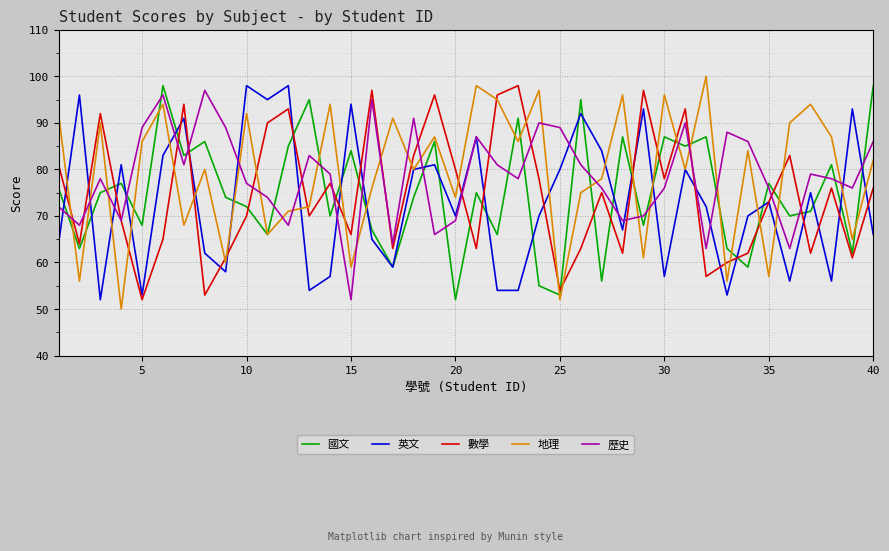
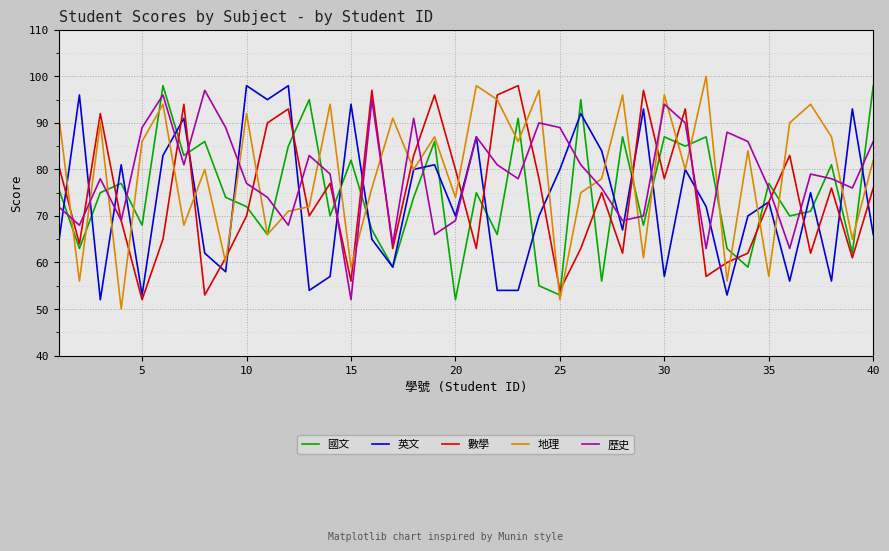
國文, 15: 84 -> 82
數學, 15: 66 -> 56
歷史, 30: 76 -> 94
